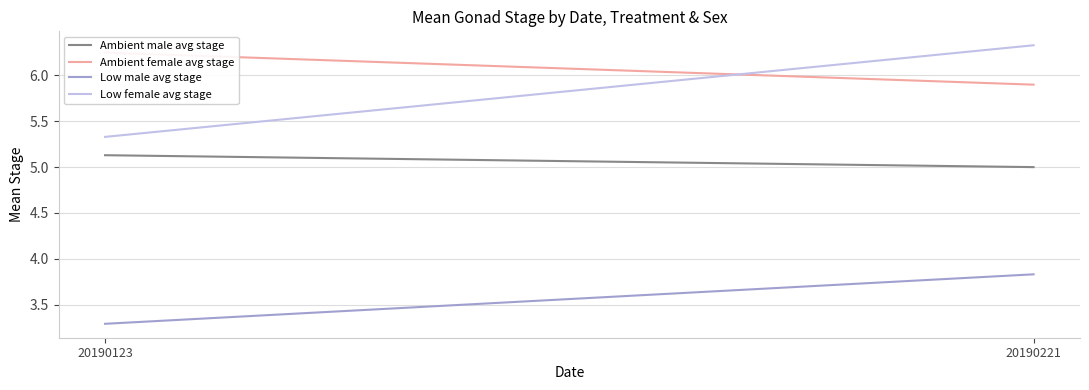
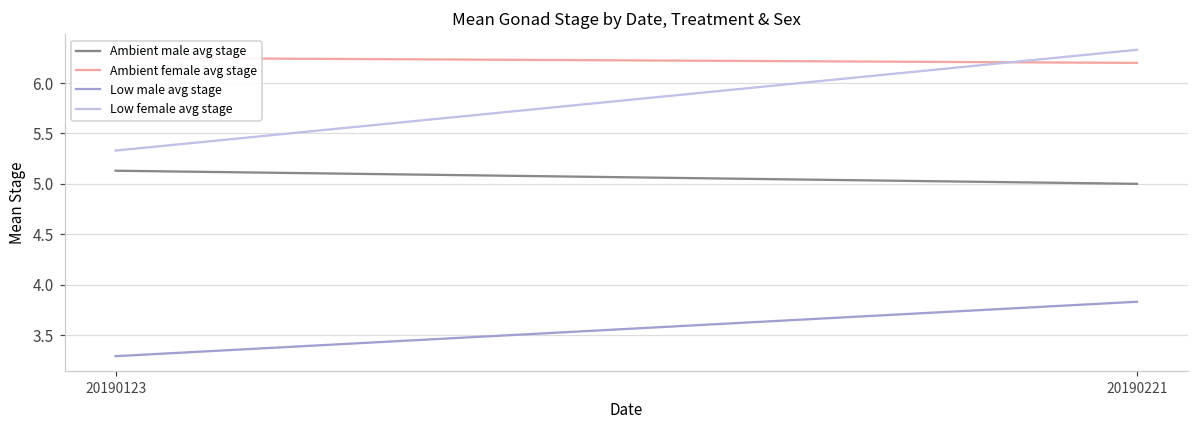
Ambient female avg stage, 20190221: 5.9 -> 6.2
